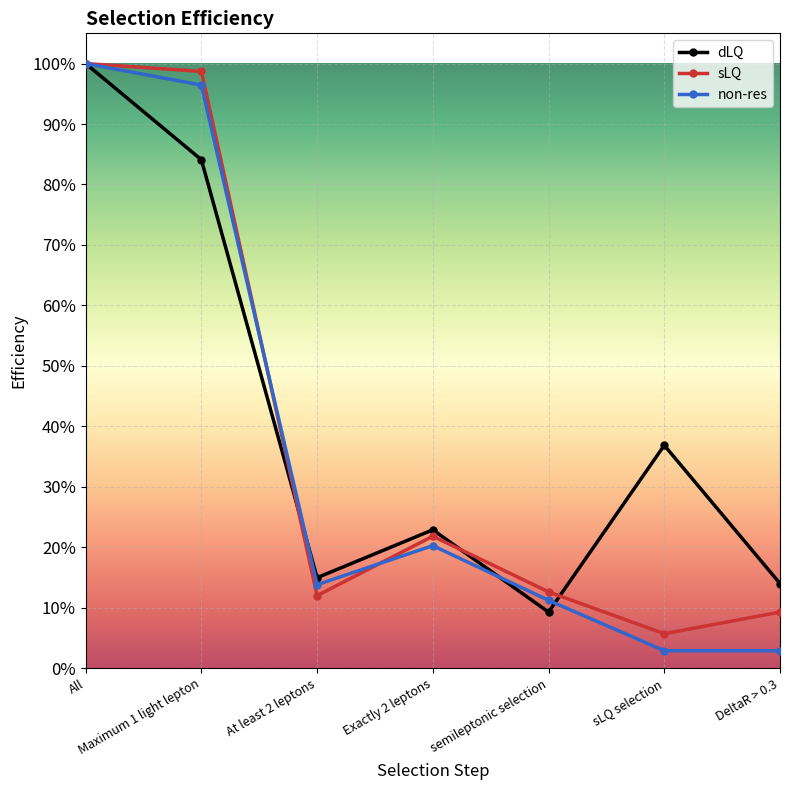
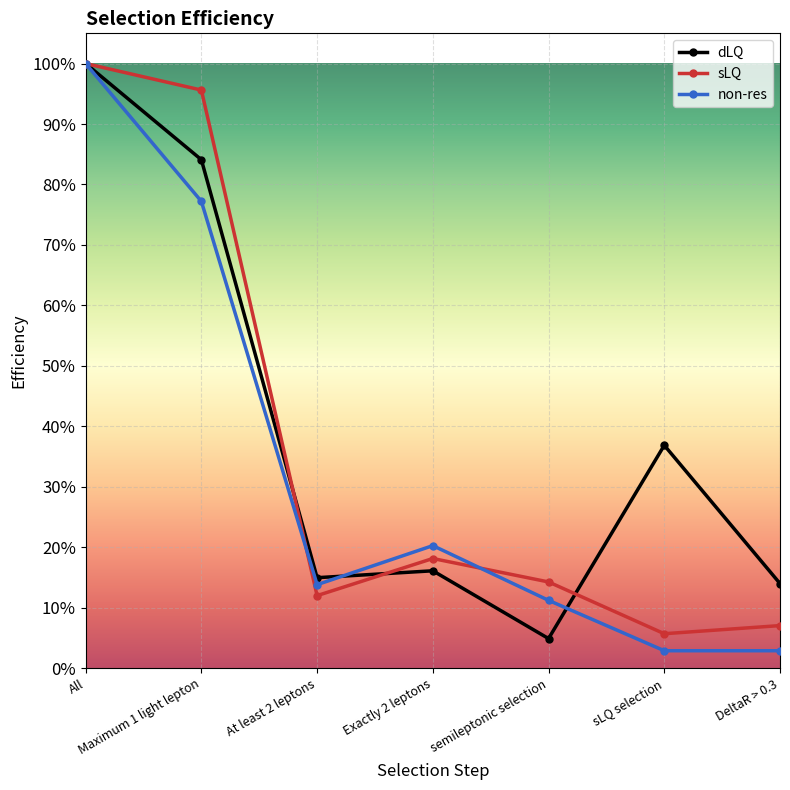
sLQ, Maximum 1 light lepton: 99% -> 96%
non-res, Maximum 1 light lepton: 96% -> 77%
dLQ, Exactly 2 leptons: 23% -> 16%
sLQ, Exactly 2 leptons: 22% -> 18%
dLQ, semileptonic selection: 9% -> 5%
sLQ, semileptonic selection: 13% -> 14%
sLQ, DeltaR > 0.3: 9% -> 7%
